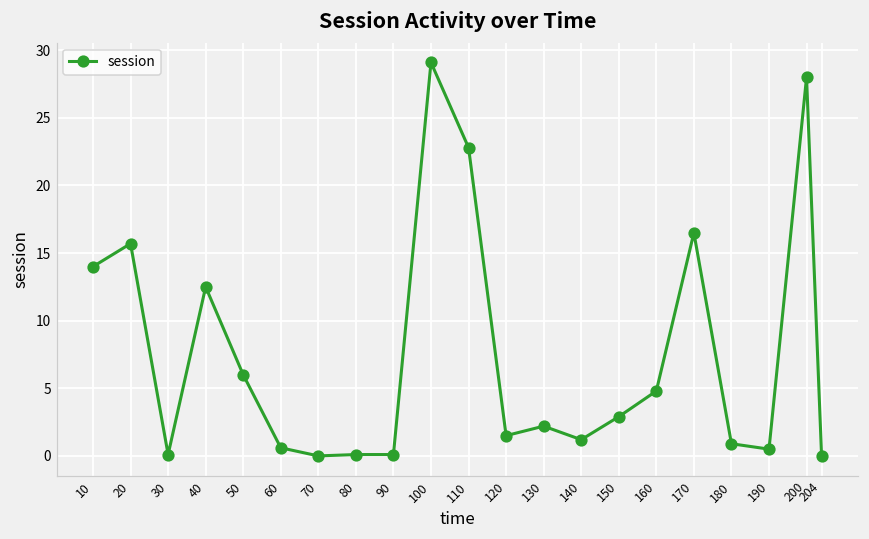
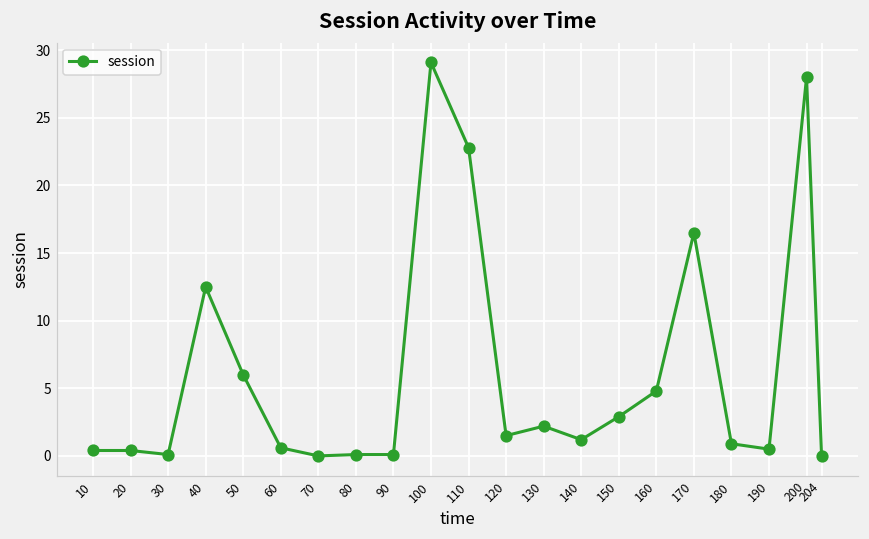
10: 14.0 -> 0.4
20: 15.7 -> 0.4
